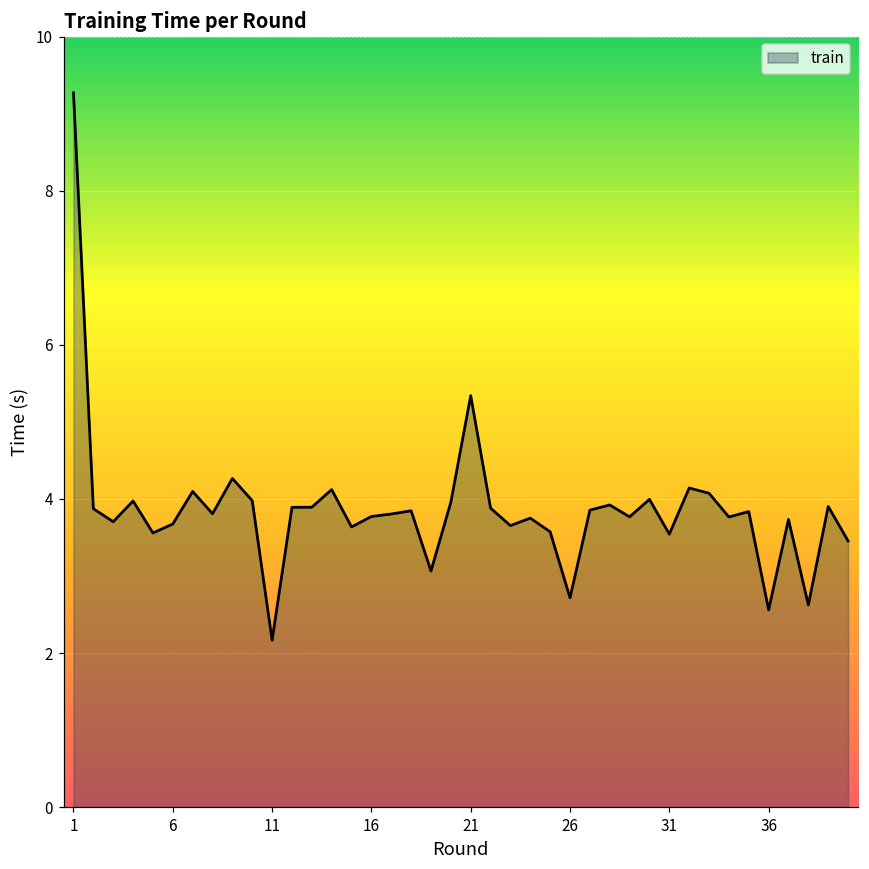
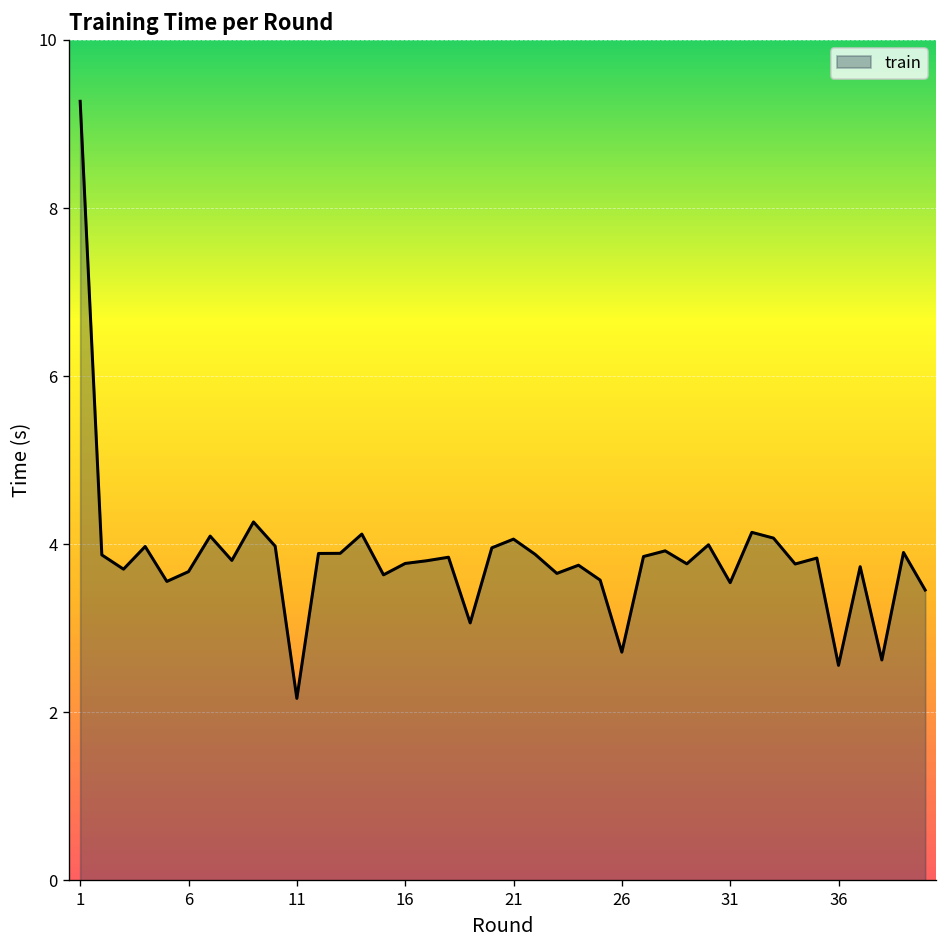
21: 5.3 -> 4.1
